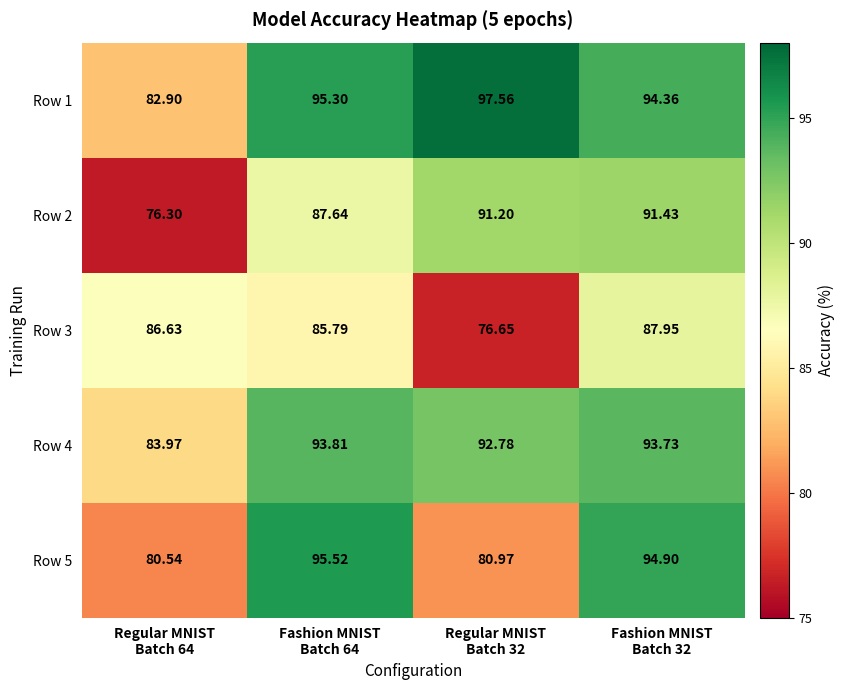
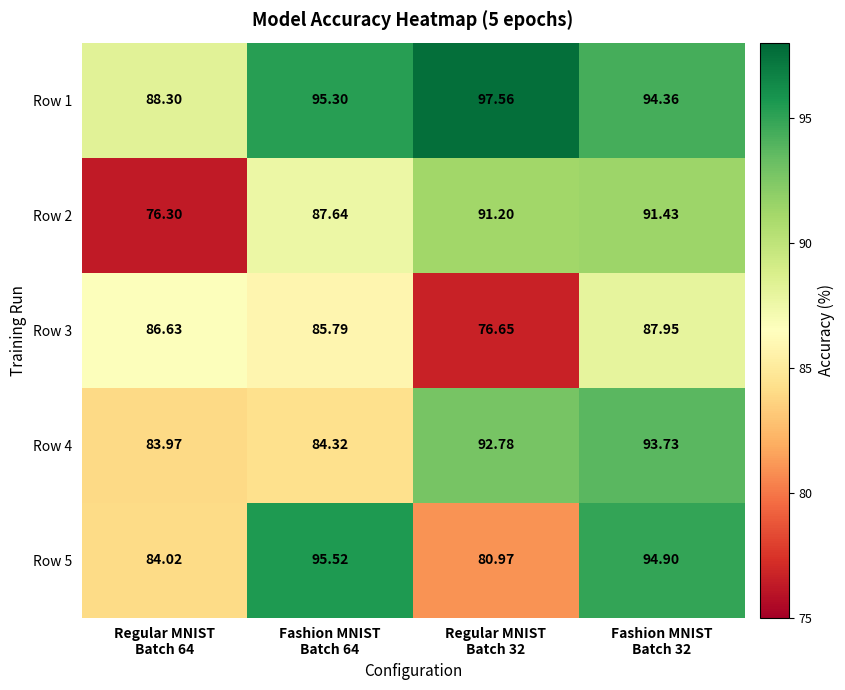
Row 1, Regular MNIST Batch 64: 82.90 -> 88.30
Row 4, Fashion MNIST Batch 64: 93.81 -> 84.32
Row 5, Regular MNIST Batch 64: 80.54 -> 84.02
